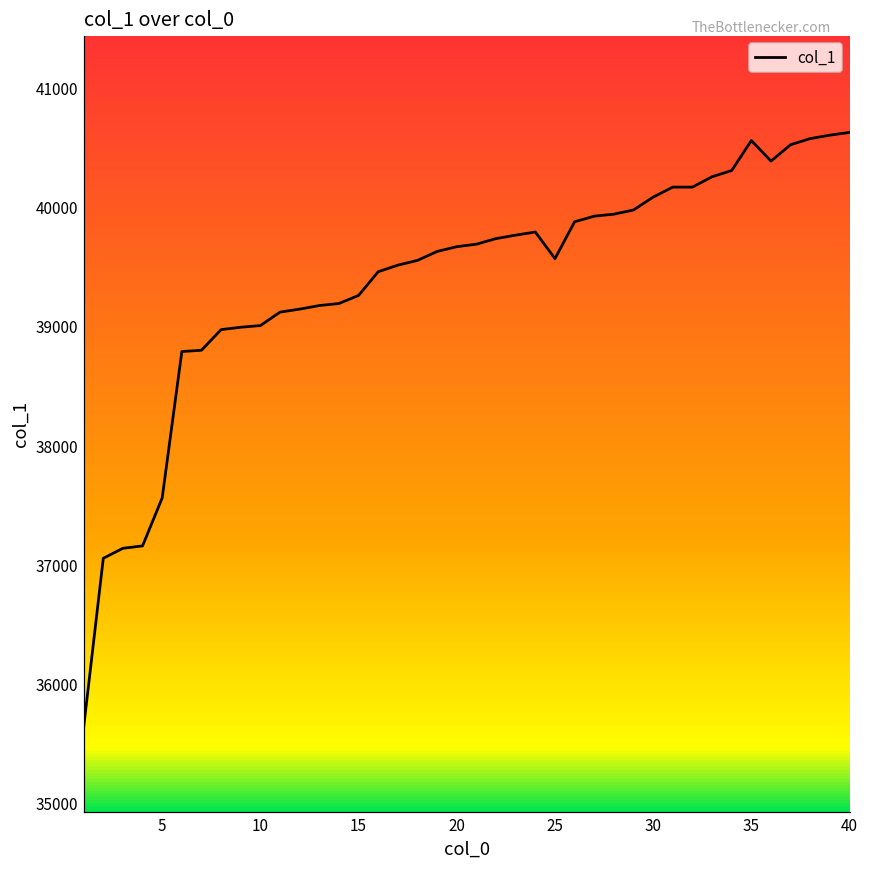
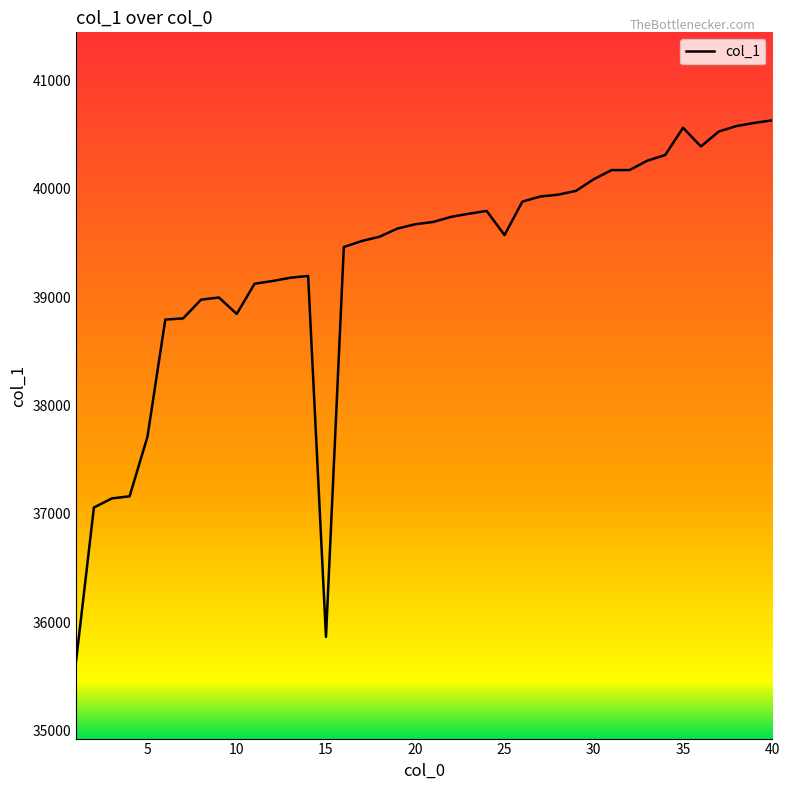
5: 37570 -> 37710
10: 39010 -> 38850
15: 39260 -> 35860
